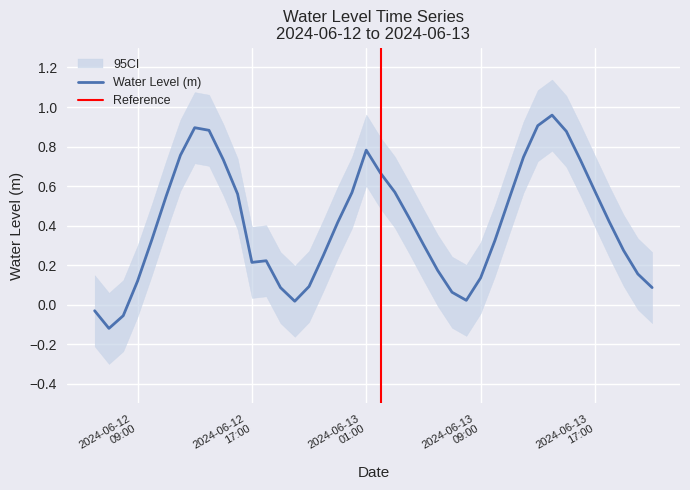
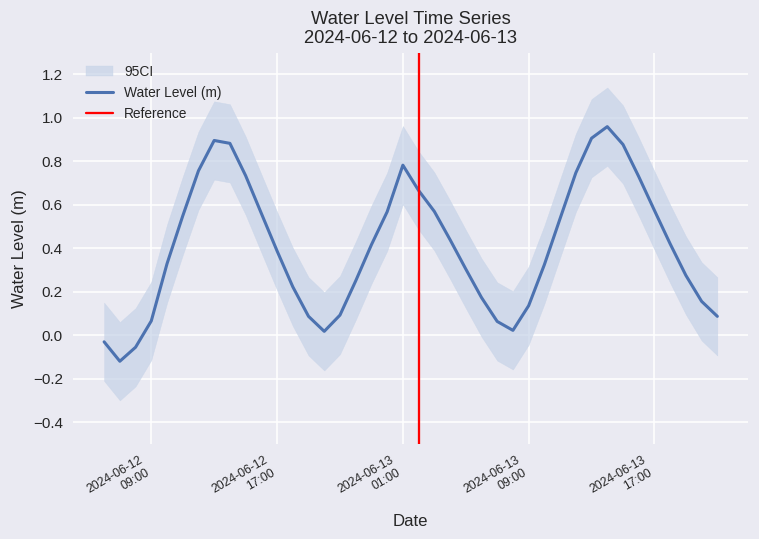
Water Level (m), 2024-06-12 09:00: 0.12 -> 0.07
Water Level (m), 2024-06-12 17:00: 0.21 -> 0.39
